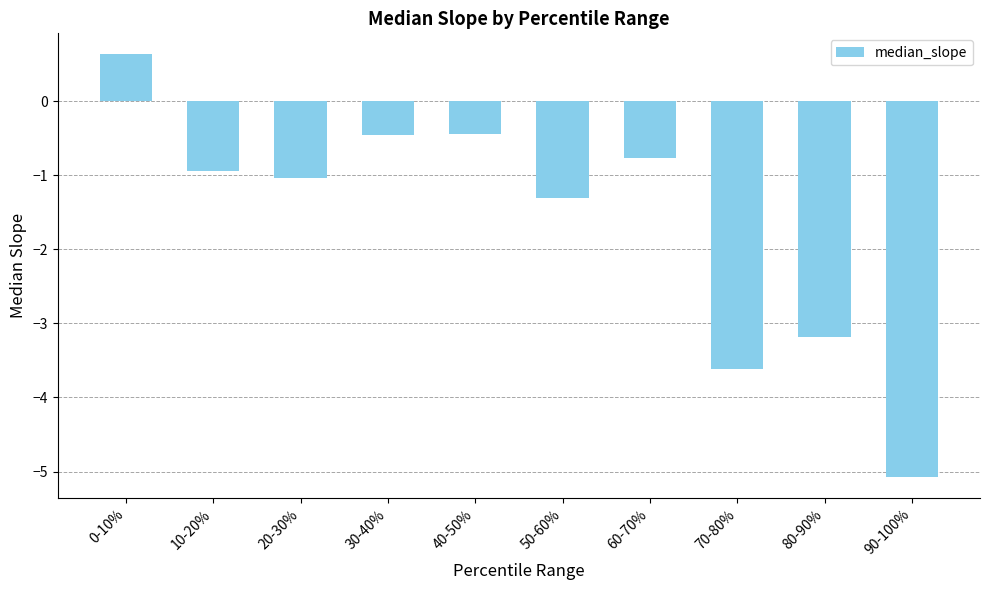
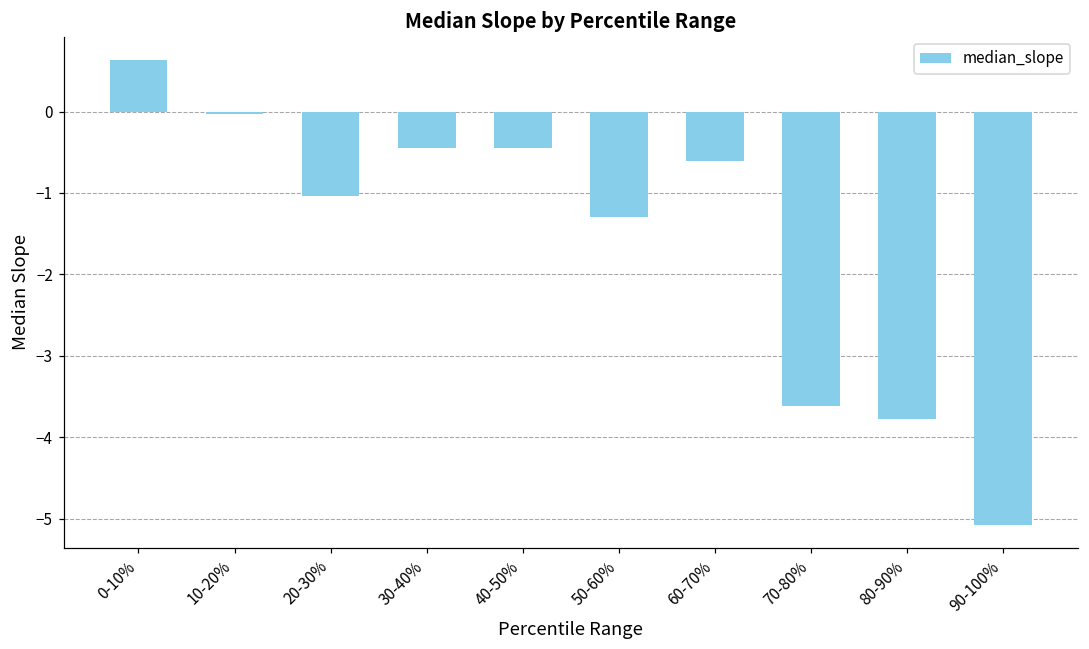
10-20%: -0.9 -> 0.0
60-70%: -0.8 -> -0.6
80-90%: -3.2 -> -3.8
